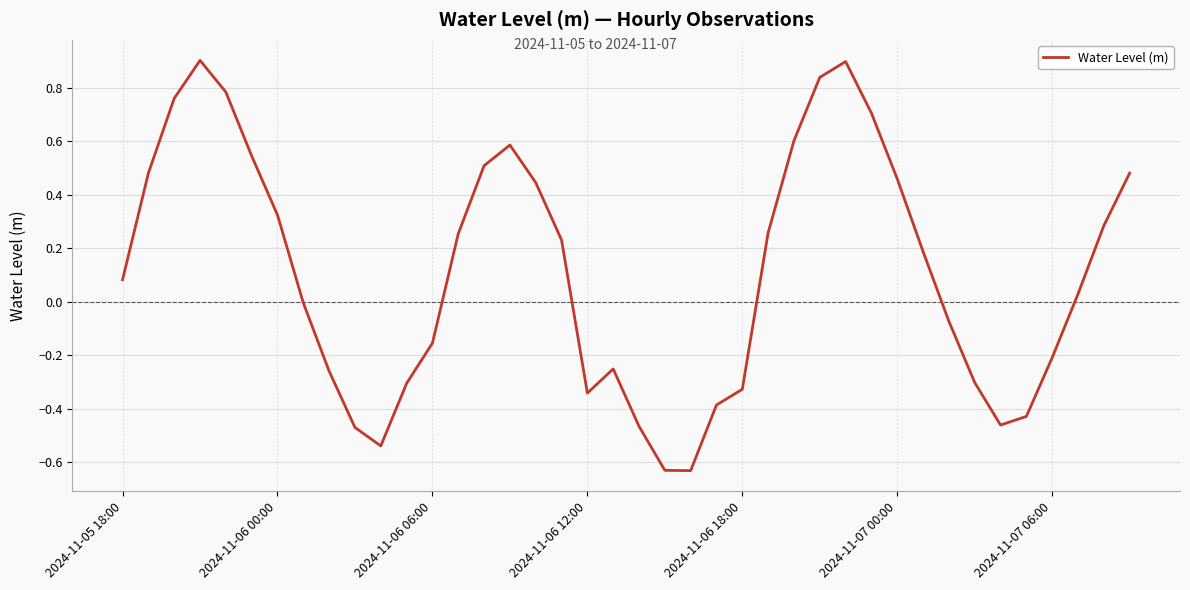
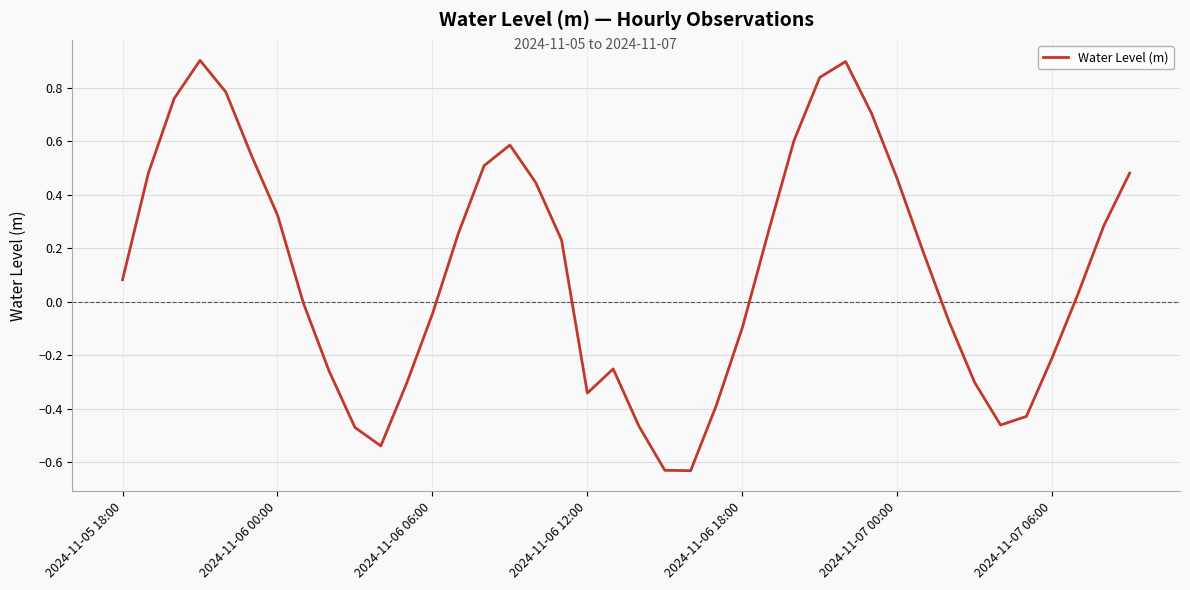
2024-11-06 06:00: -0.16 -> -0.05
2024-11-06 18:00: -0.33 -> -0.10
